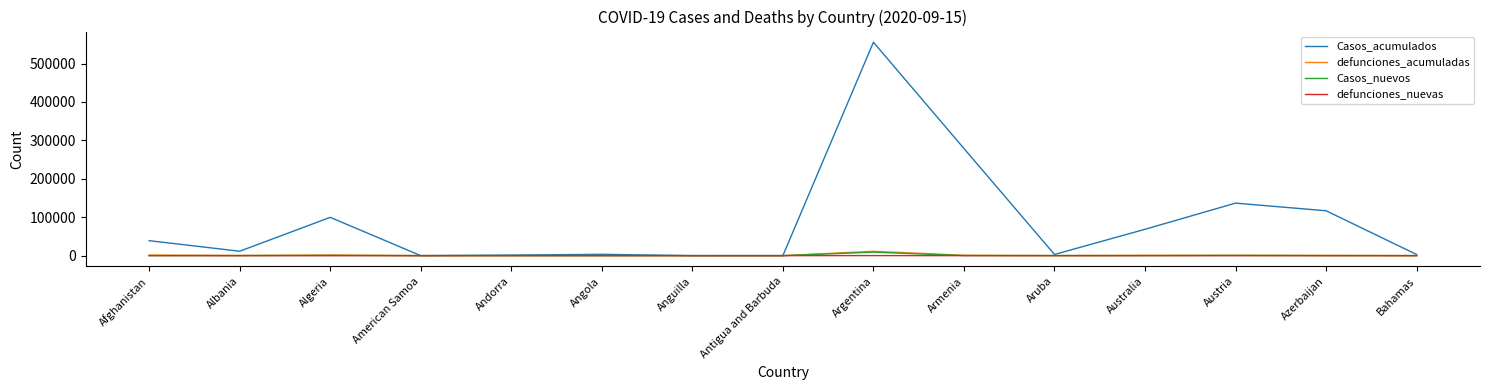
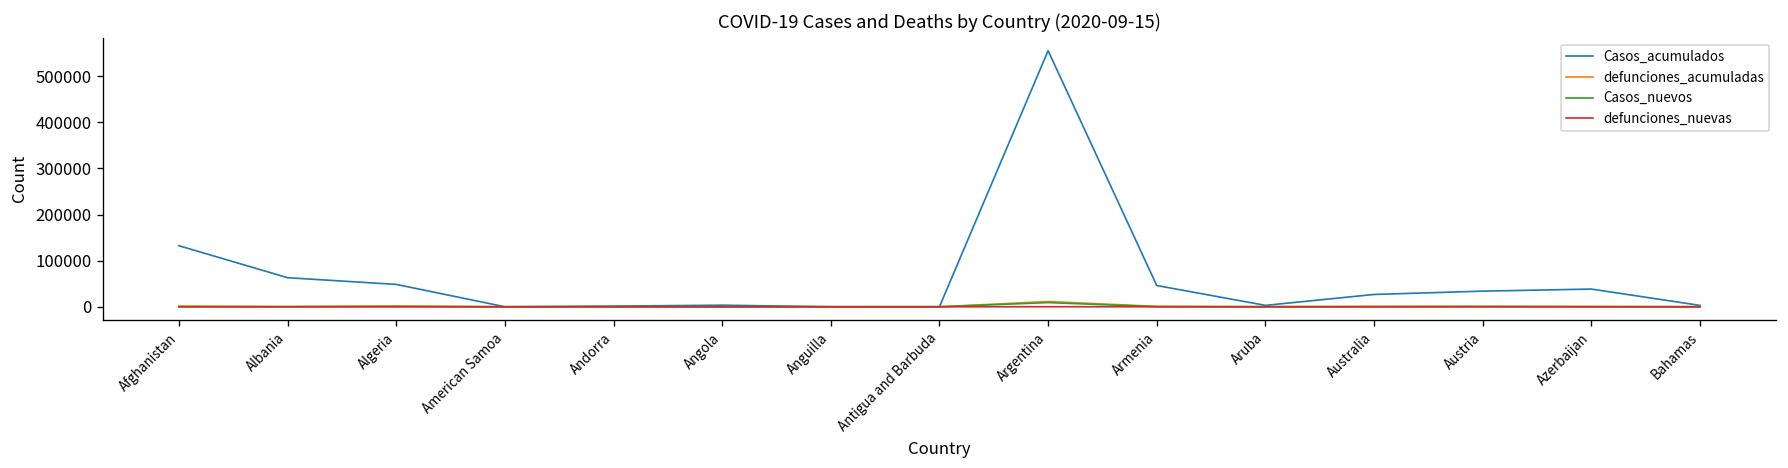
Casos_acumulados, Afghanistan: 40000 -> 130000
Casos_acumulados, Albania: 10000 -> 60000
Casos_acumulados, Algeria: 100000 -> 50000
Casos_acumulados, Armenia: 280000 -> 50000
Casos_acumulados, Australia: 70000 -> 30000
Casos_acumulados, Austria: 140000 -> 30000
Casos_acumulados, Azerbaijan: 120000 -> 40000
